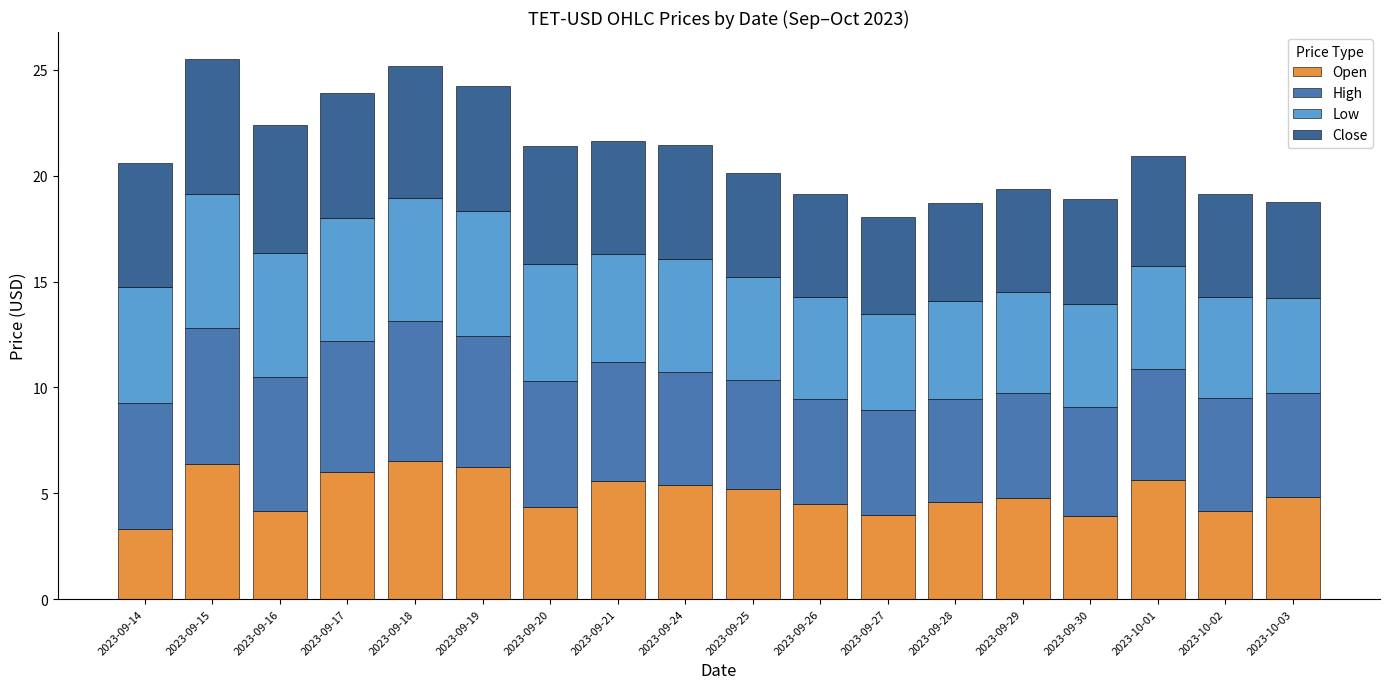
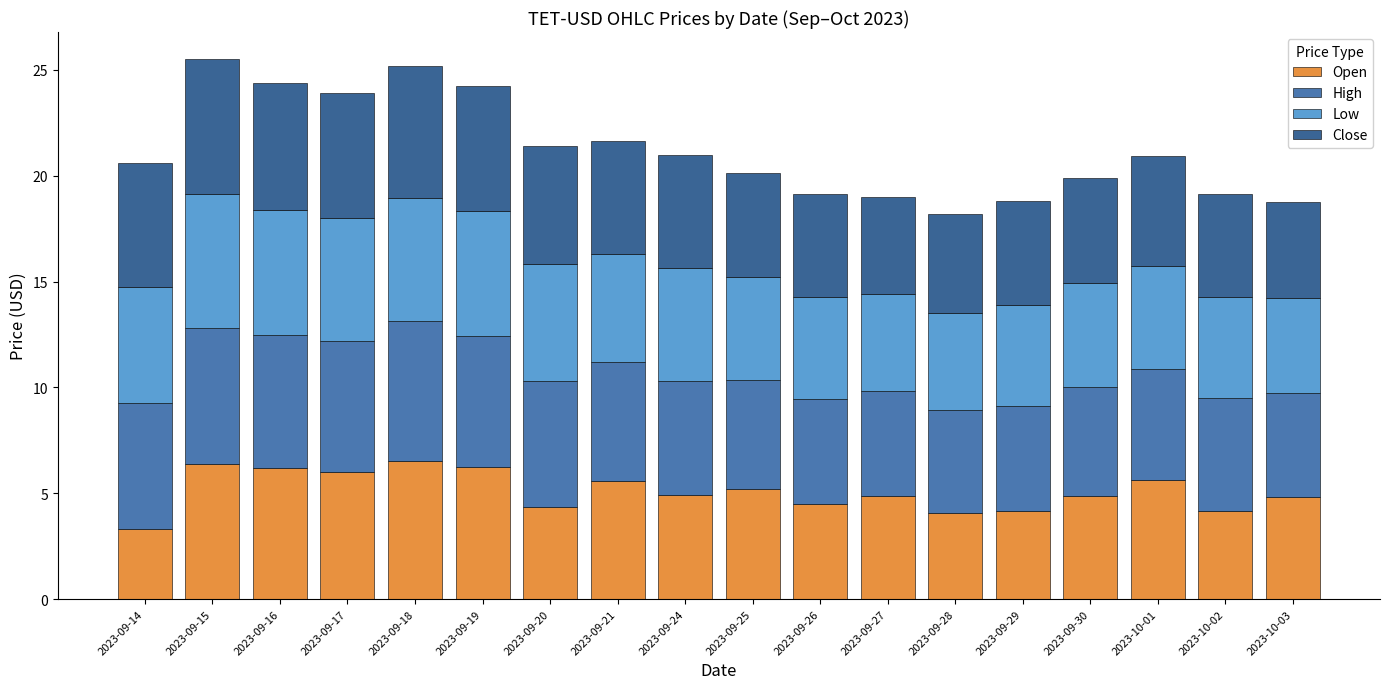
Open, 2023-09-16: 4.2 -> 6.2
Open, 2023-09-24: 5.4 -> 4.9
Open, 2023-09-27: 4.0 -> 4.9
Open, 2023-09-28: 4.6 -> 4.1
Open, 2023-09-29: 4.8 -> 4.2
Open, 2023-09-30: 3.9 -> 4.9
